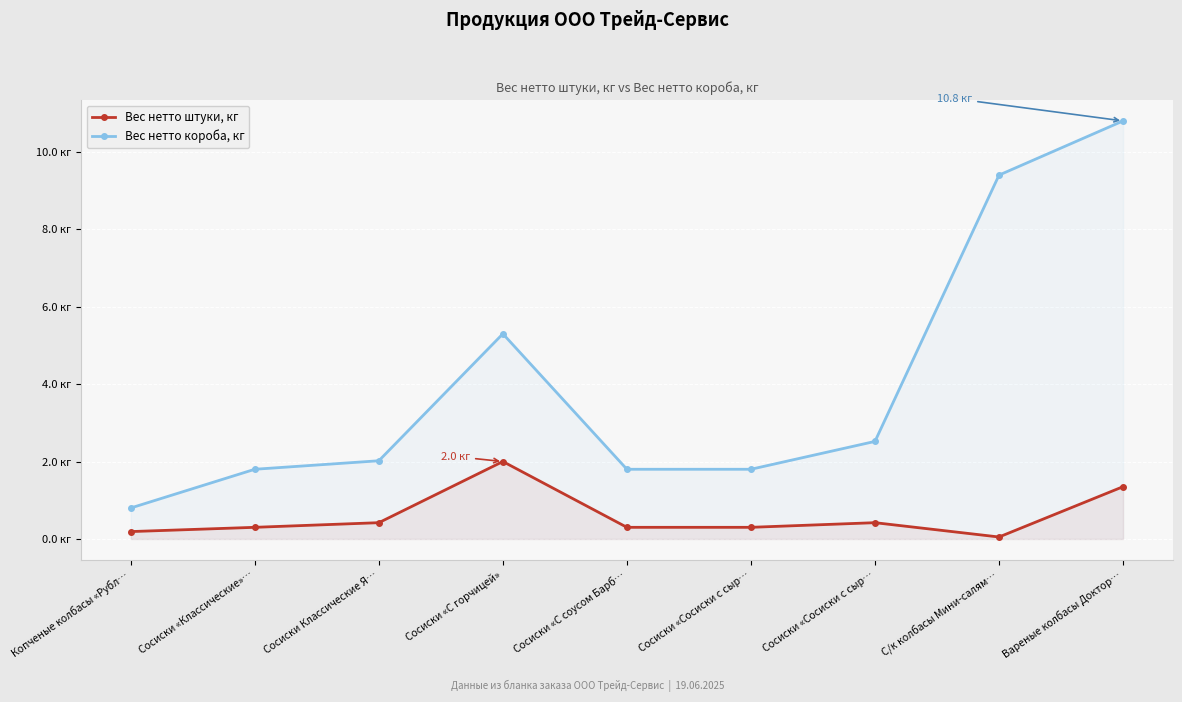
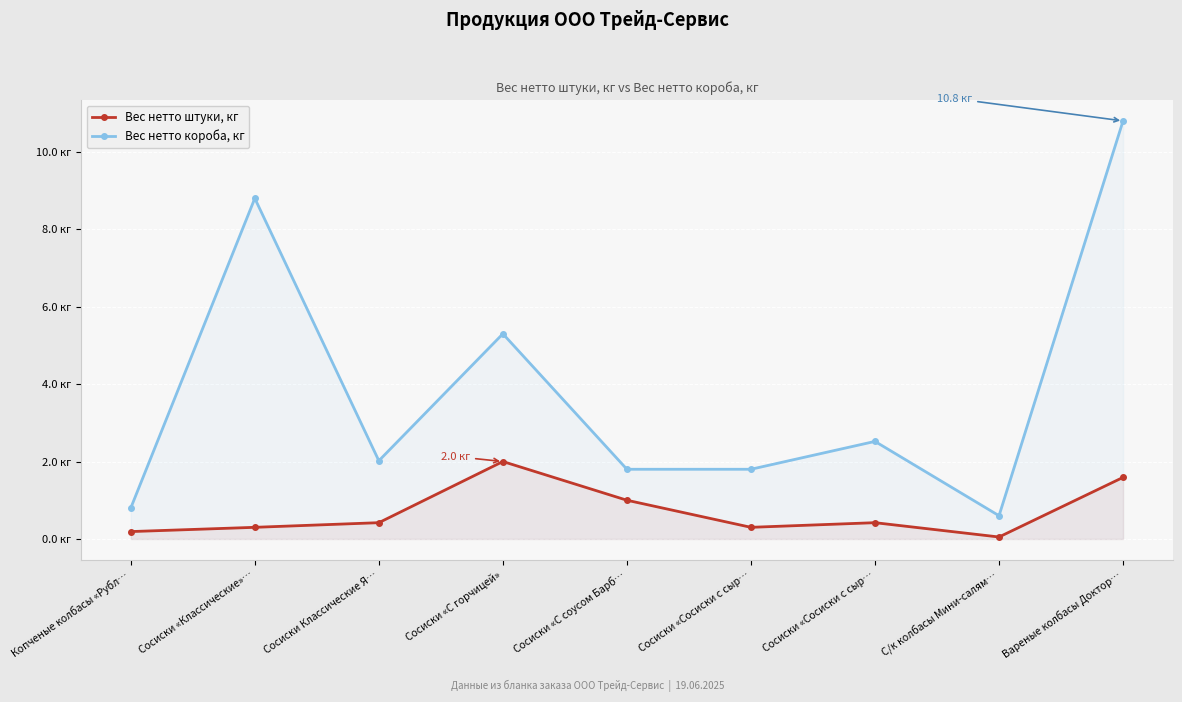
Вес нетто короба, кг, Сосиски «Классические»…: 1.8 кг -> 8.8 кг
Вес нетто штуки, кг, Сосиски «С соусом Барб…: 0.3 кг -> 1.0 кг
Вес нетто короба, кг, С/к колбасы Мини-салям…: 9.4 кг -> 0.6 кг
Вес нетто штуки, кг, Вареные колбасы Доктор…: 1.4 кг -> 1.6 кг
